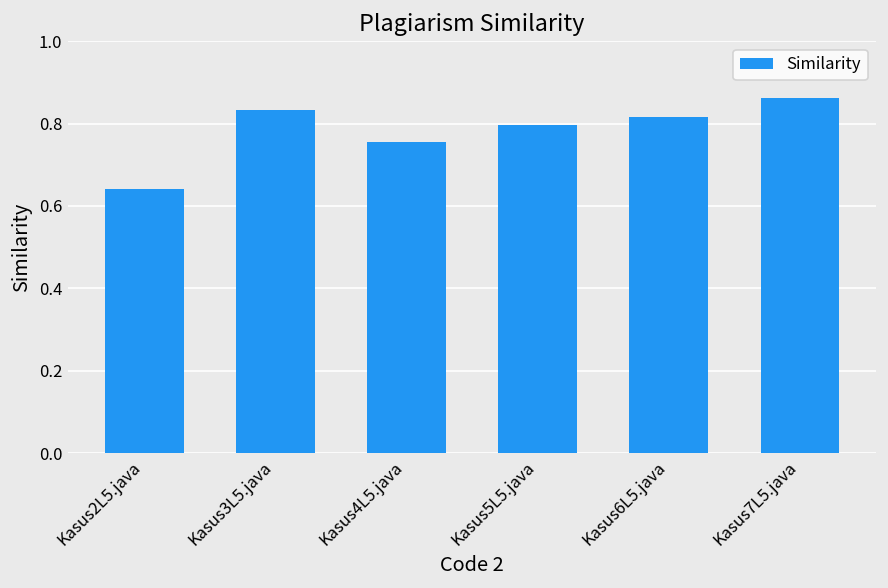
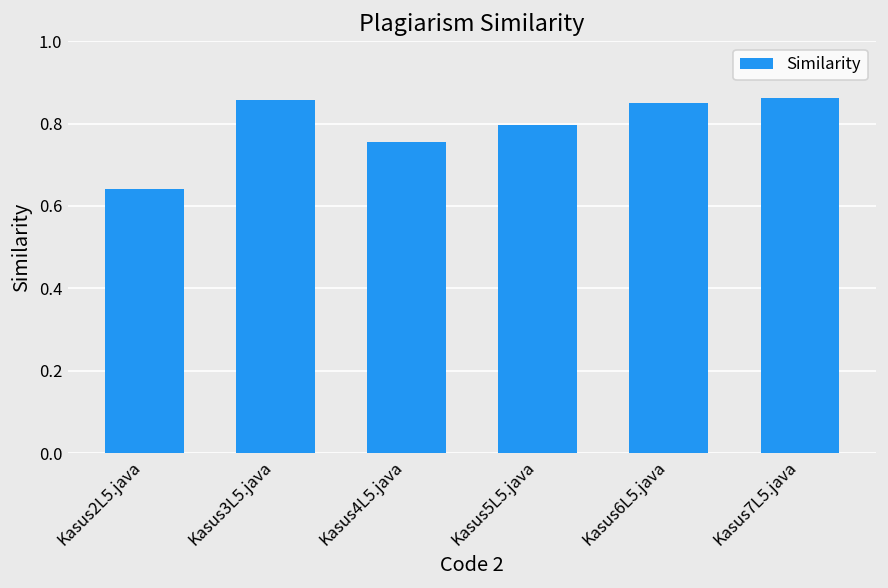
Kasus3L5.java: 0.83 -> 0.86
Kasus6L5.java: 0.82 -> 0.85
